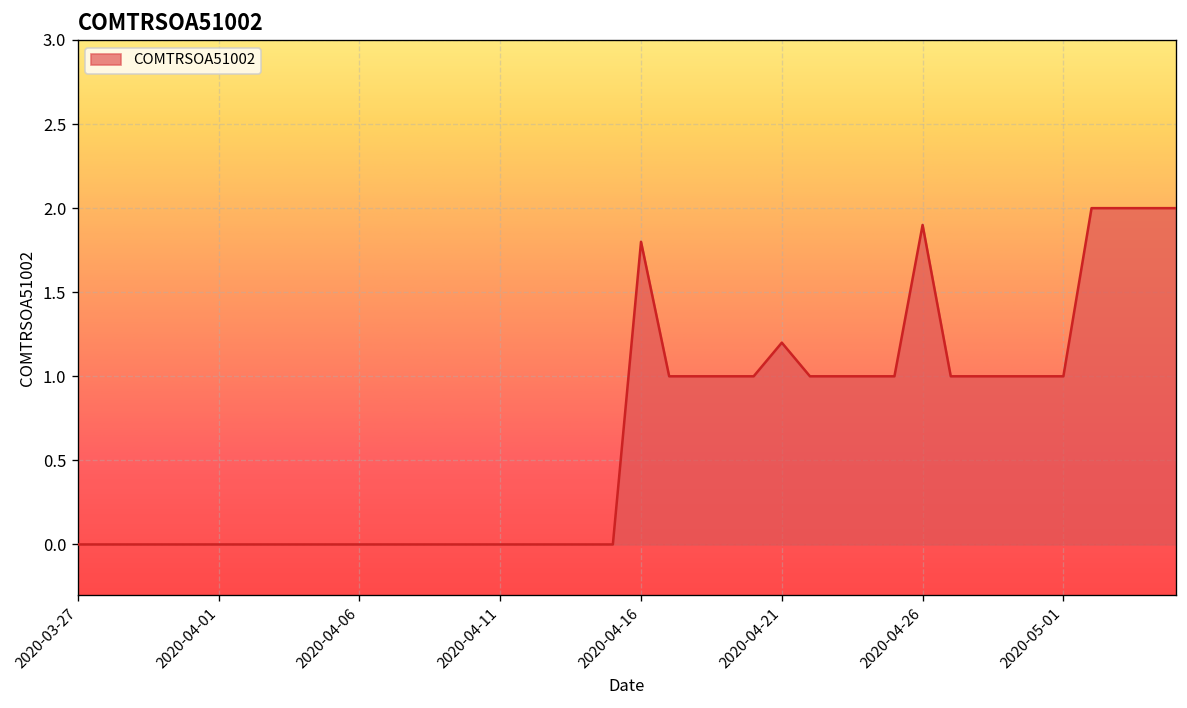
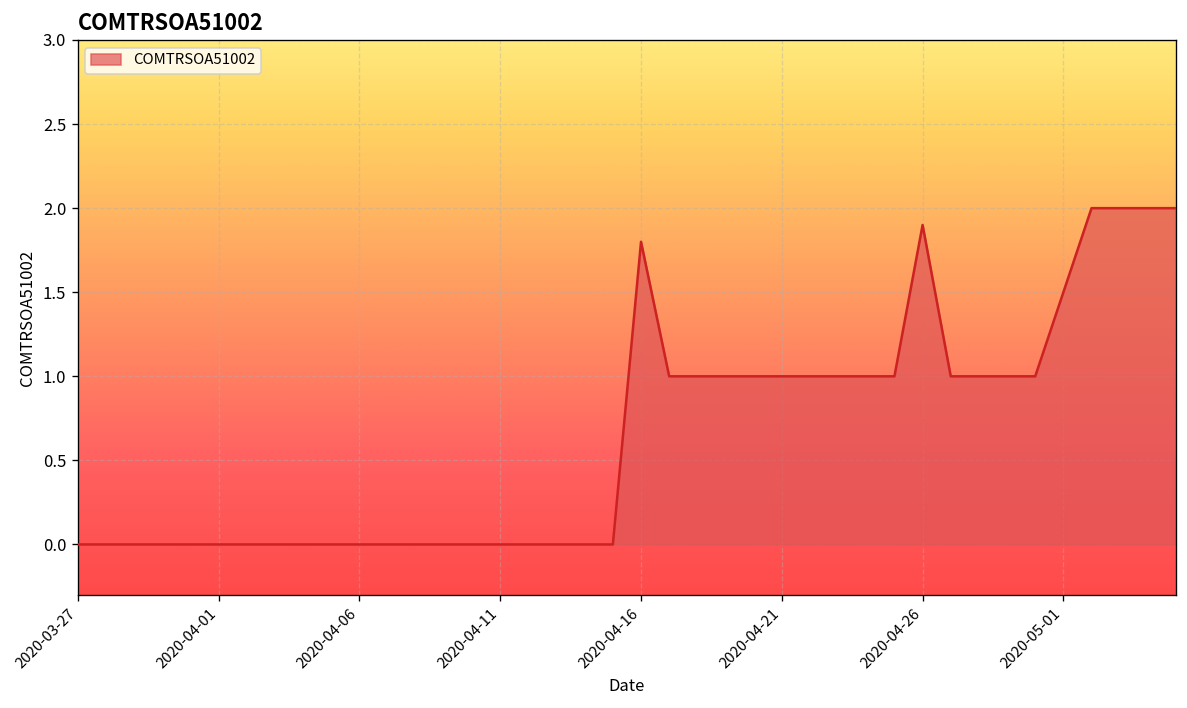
2020-04-21: 1.2 -> 1.0
2020-05-01: 1.0 -> 1.5
